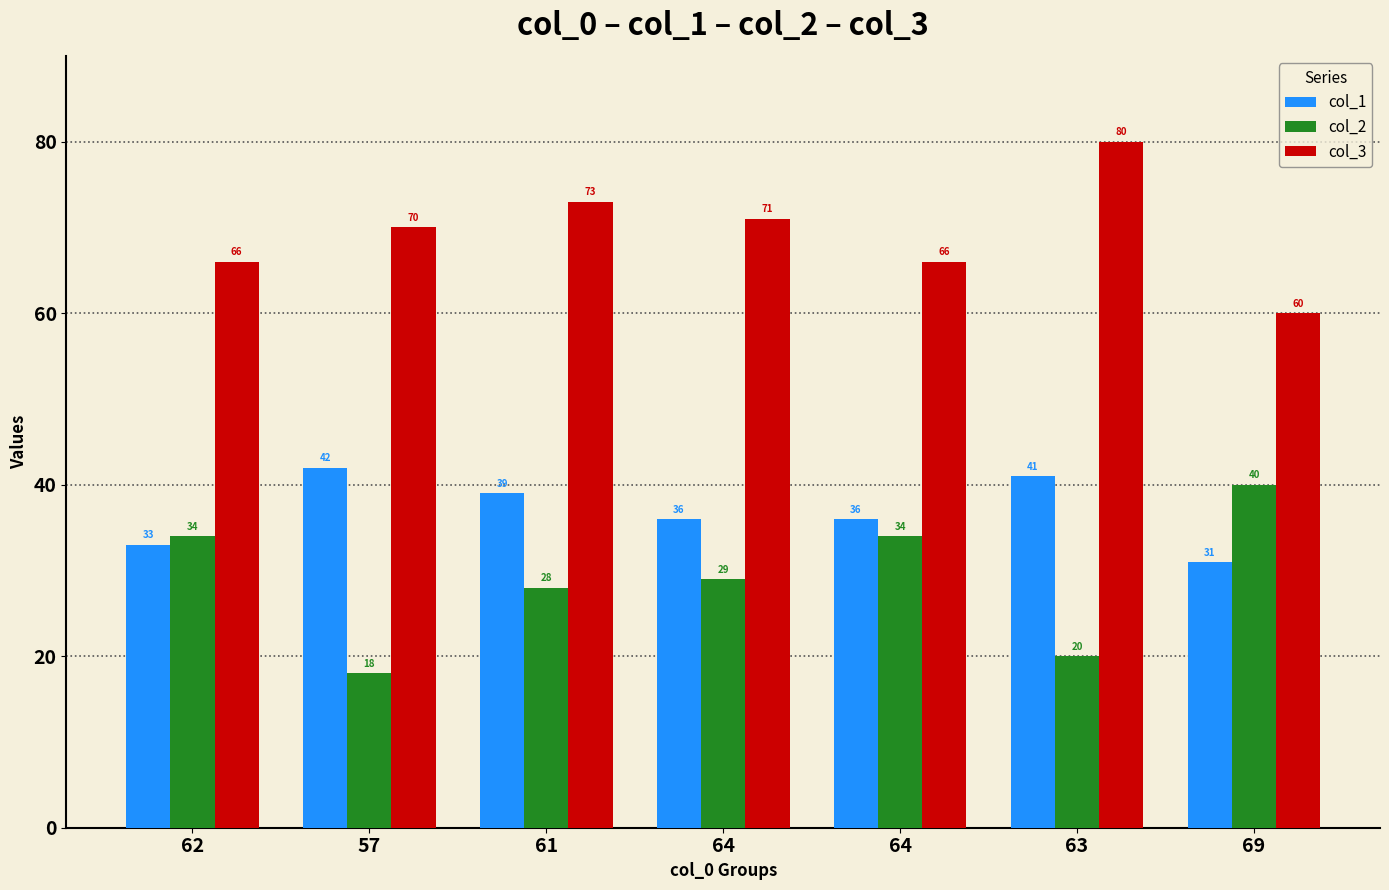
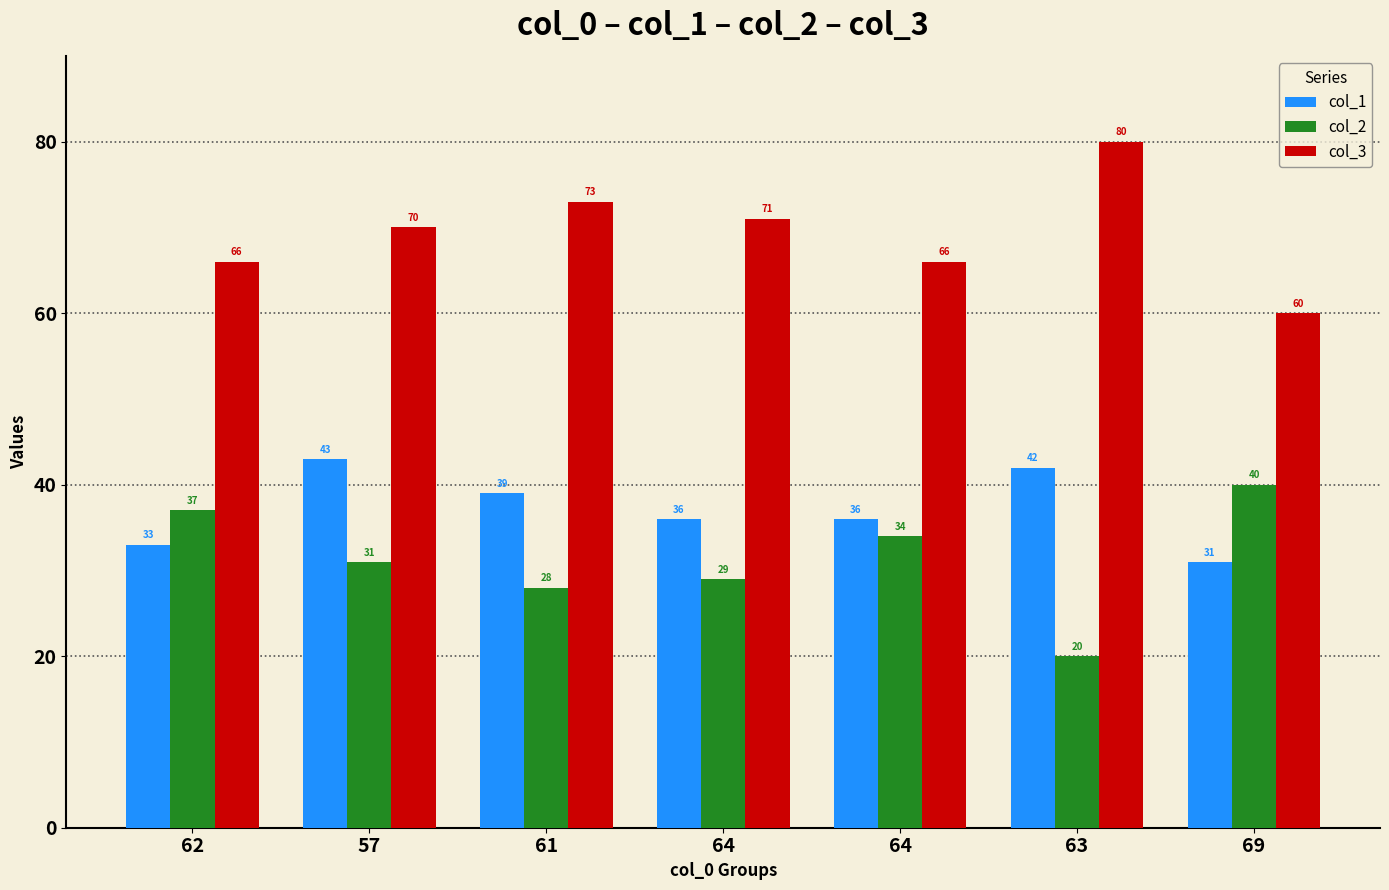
col_2, 62: 34 -> 37
col_1, 57: 42 -> 43
col_2, 57: 18 -> 31
col_1, 63: 41 -> 42
